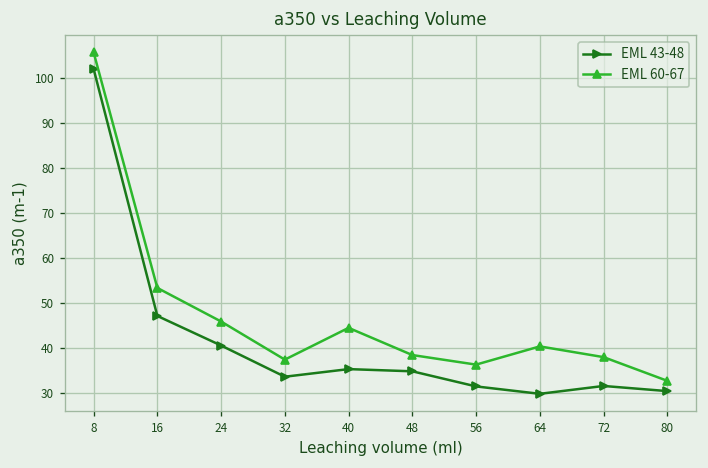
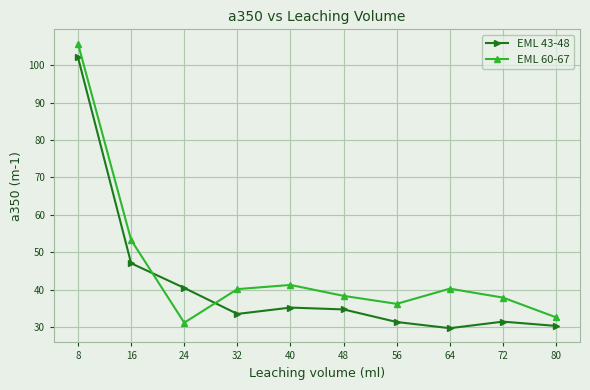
EML 60-67, 24: 46 -> 31
EML 60-67, 32: 37 -> 40
EML 60-67, 40: 44 -> 41
